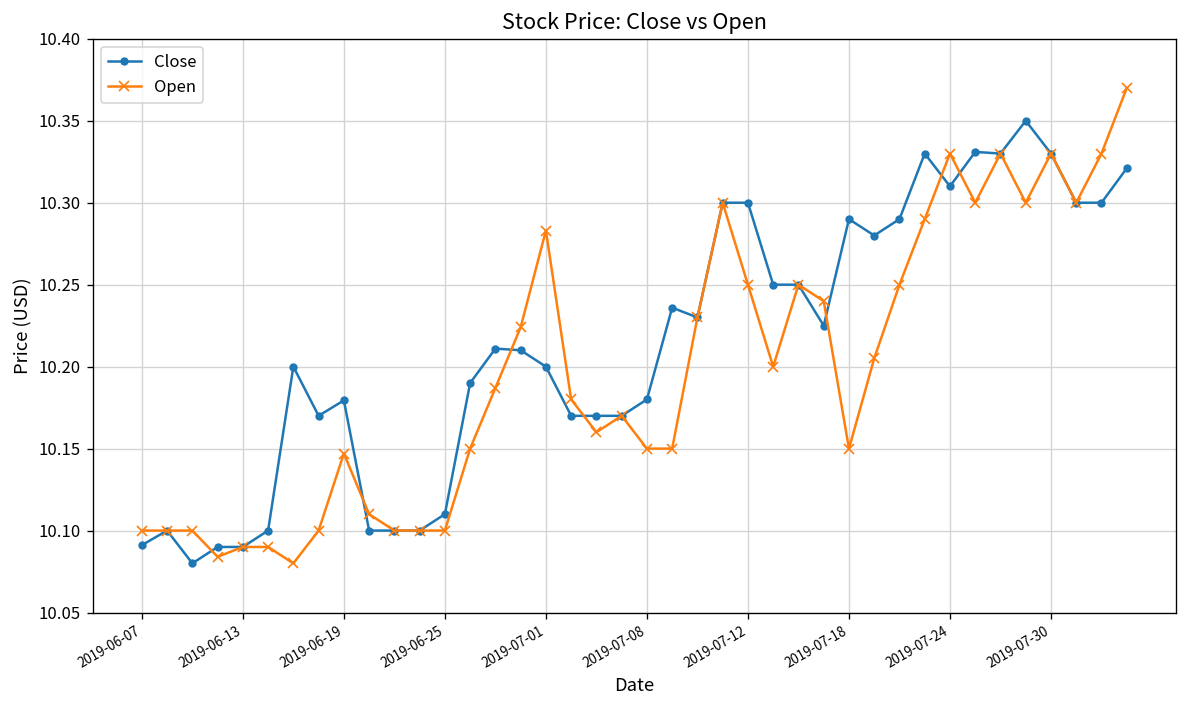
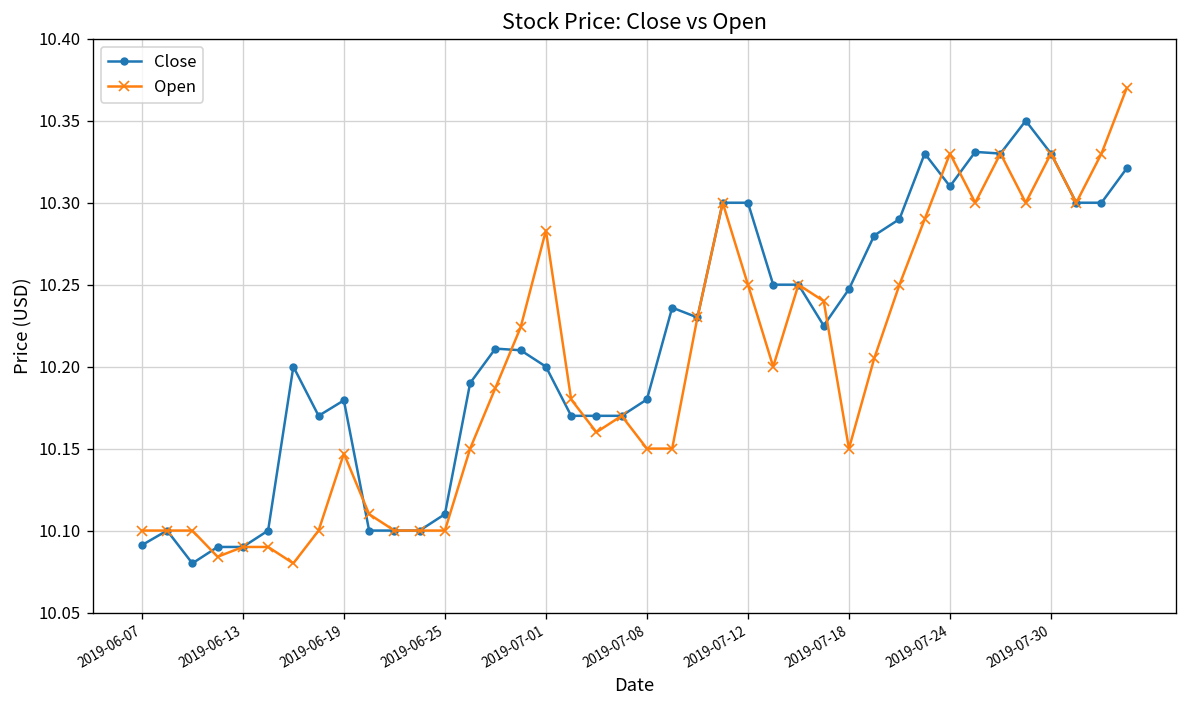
Close, 2019-07-18: 10.290 -> 10.247
